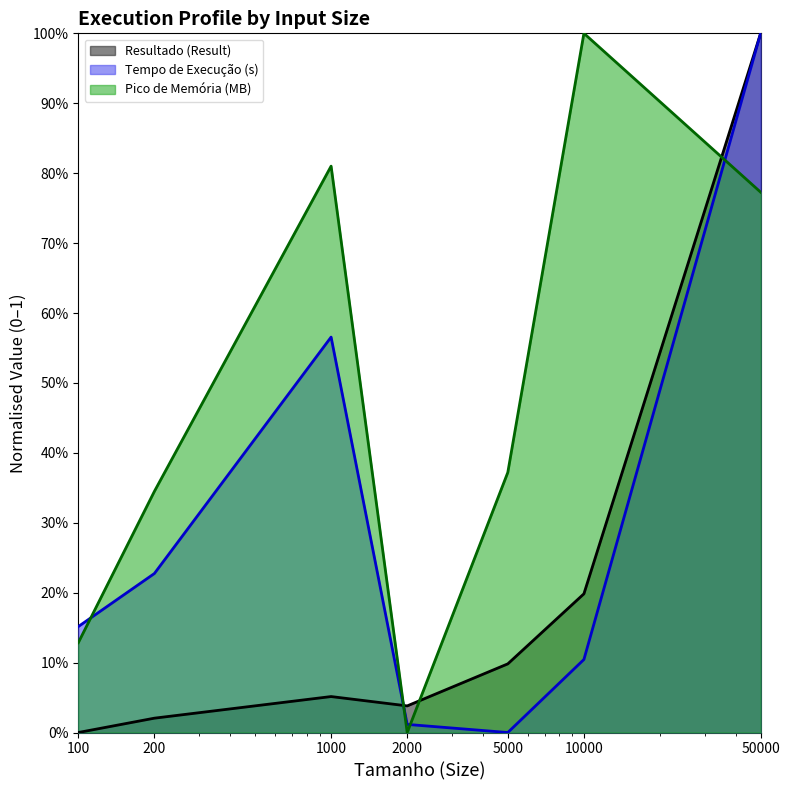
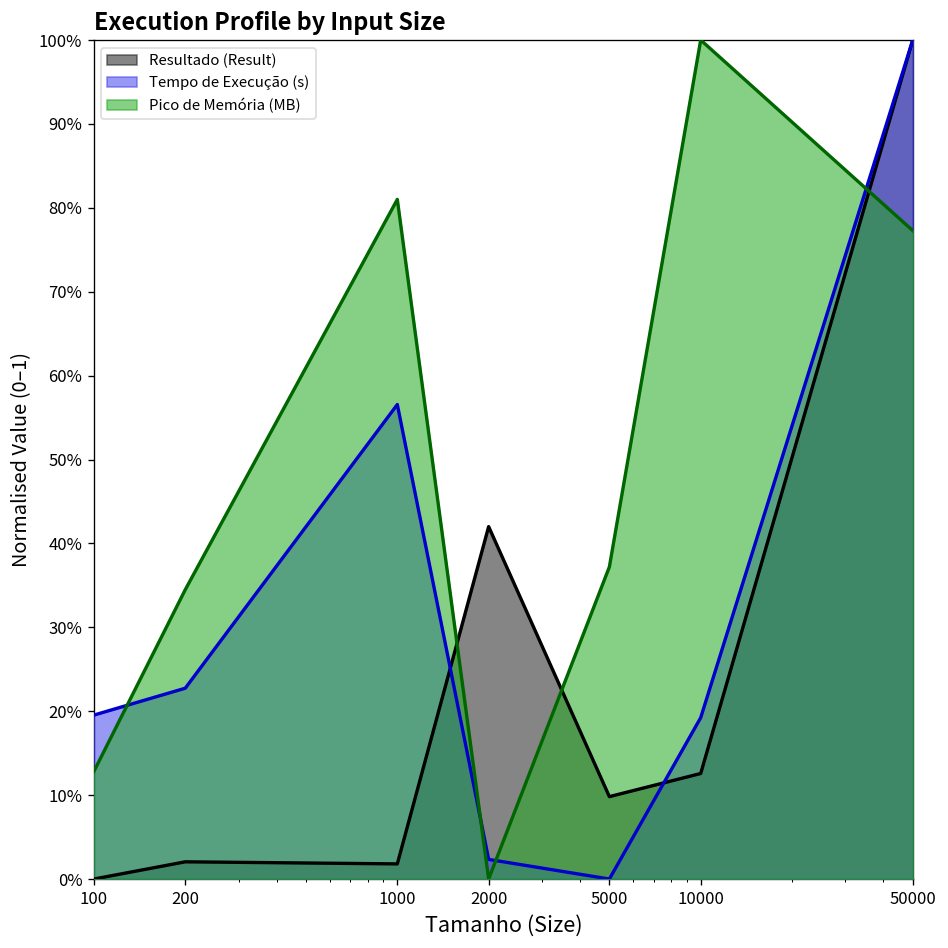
Tempo de Execução (s), 100: 15% -> 20%
Resultado (Result), 1000: 5% -> 2%
Resultado (Result), 2000: 4% -> 42%
Tempo de Execução (s), 2000: 1% -> 2%
Resultado (Result), 10000: 20% -> 13%
Tempo de Execução (s), 10000: 10% -> 19%
